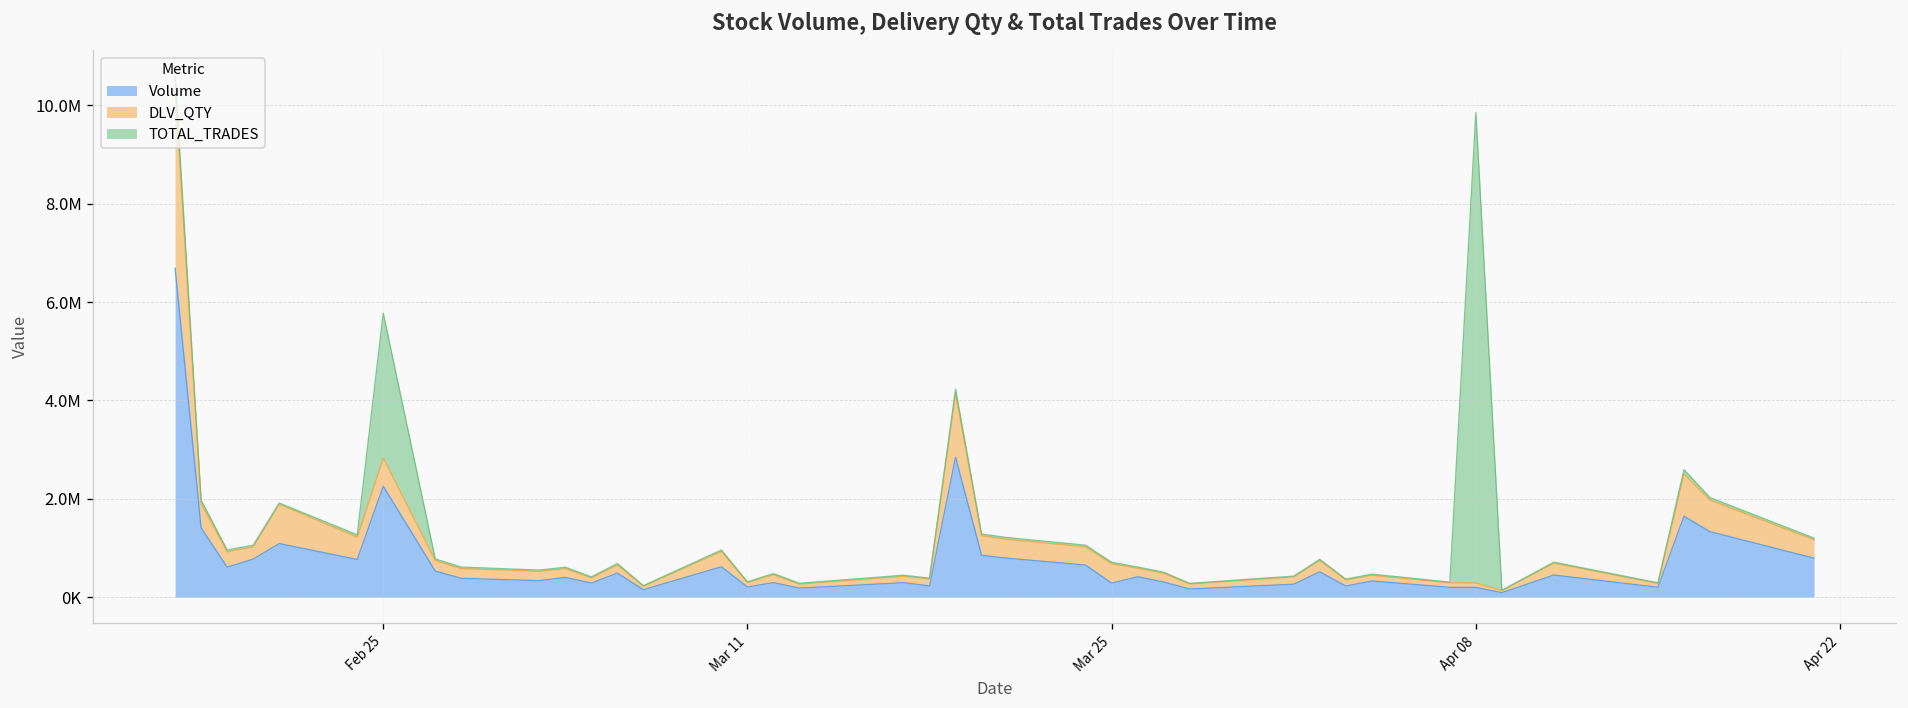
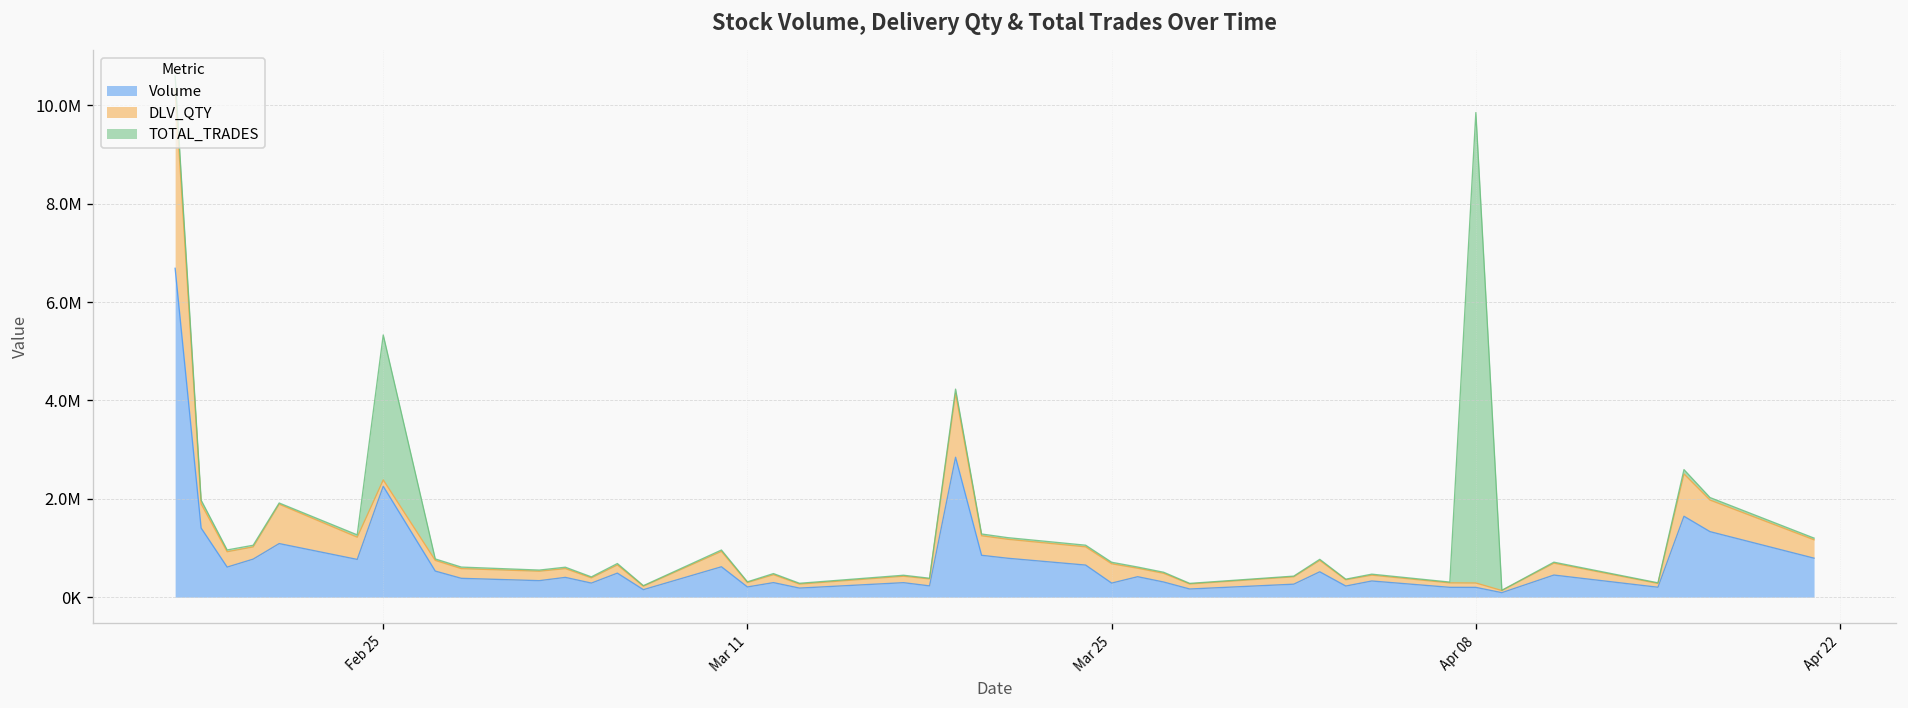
DLV_QTY, Feb 25: 600000 -> 100000
